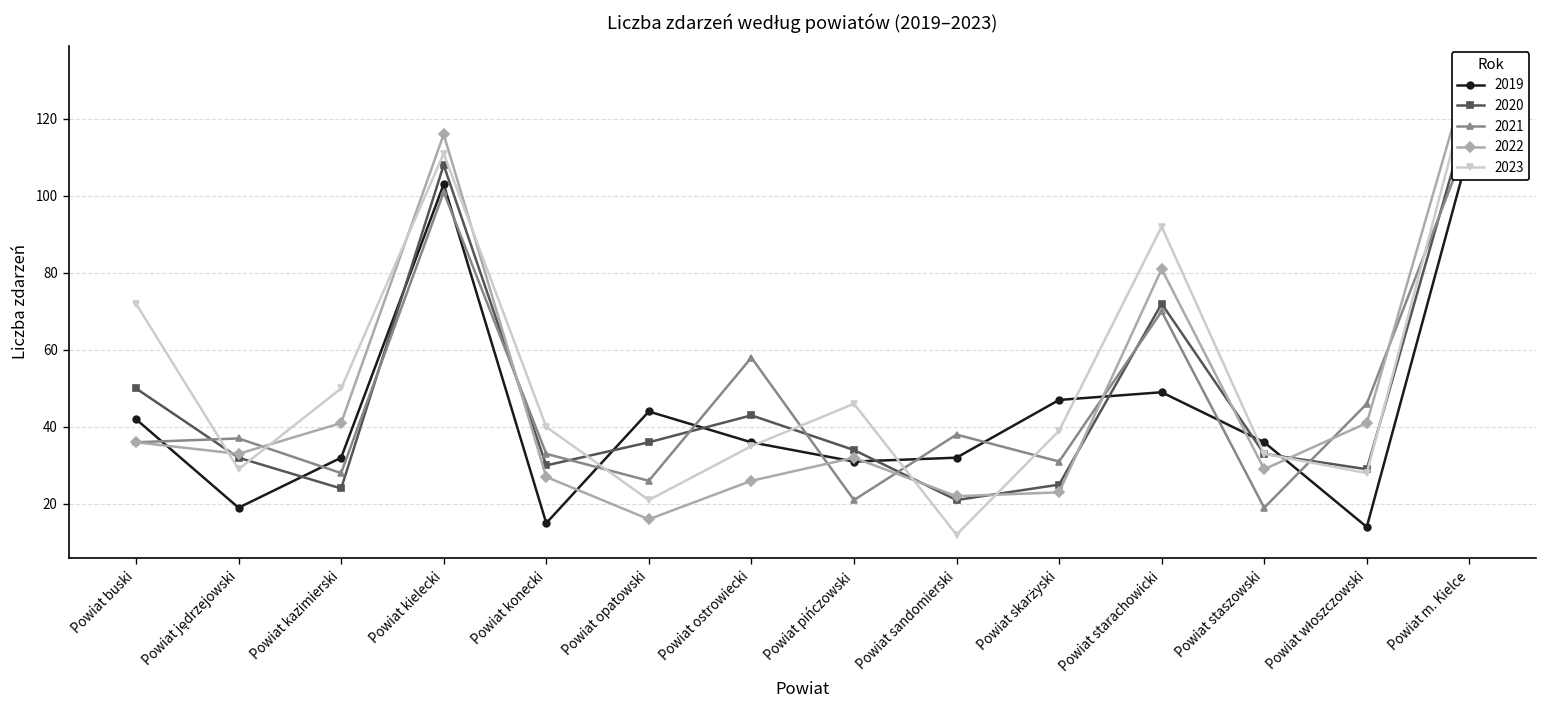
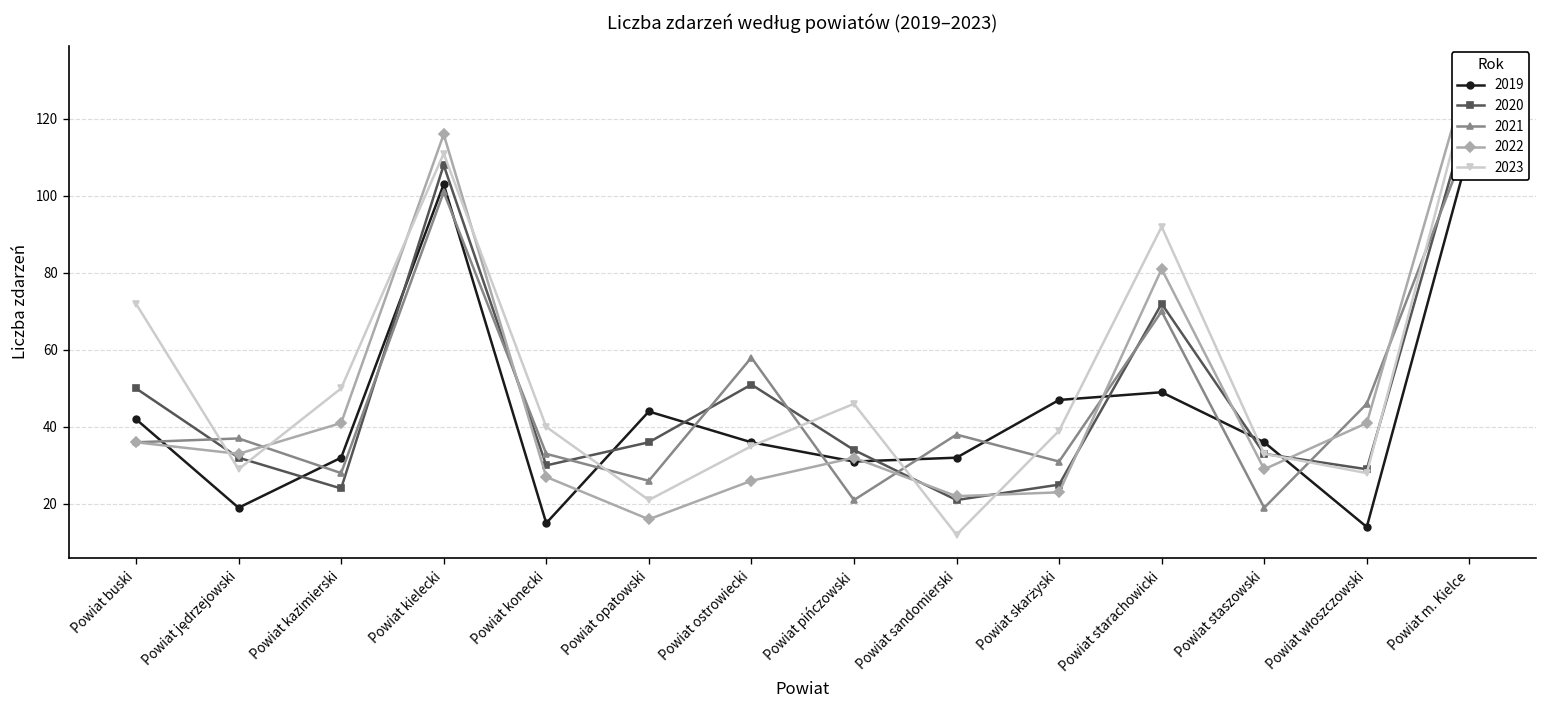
2020, Powiat ostrowiecki: 43 -> 51
